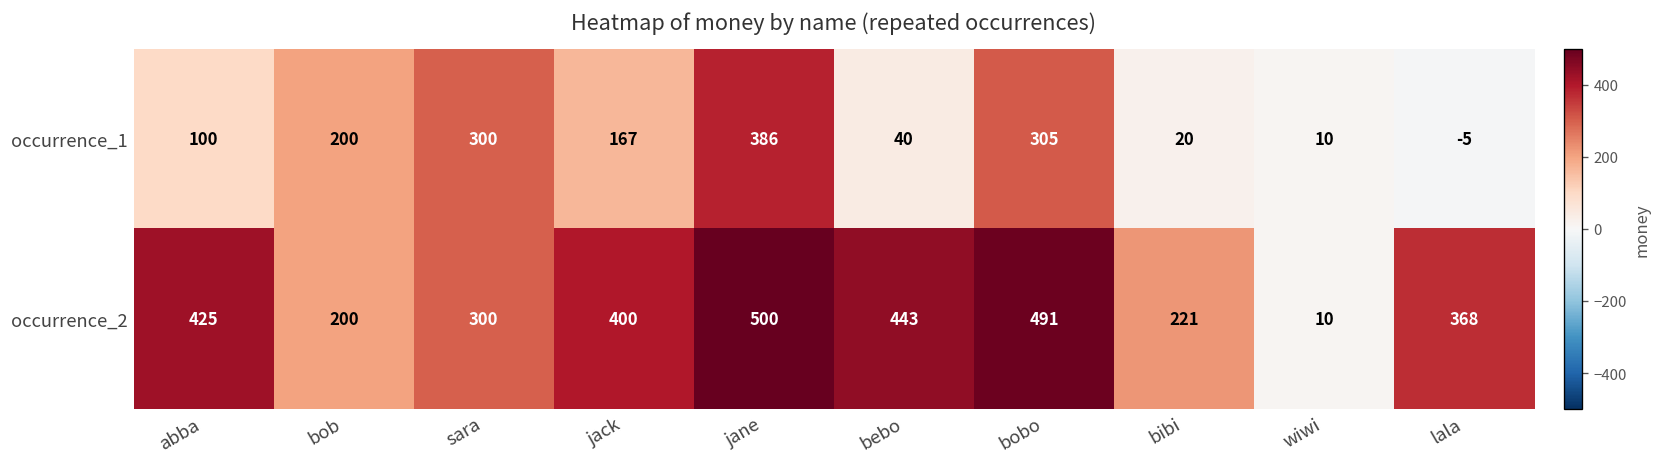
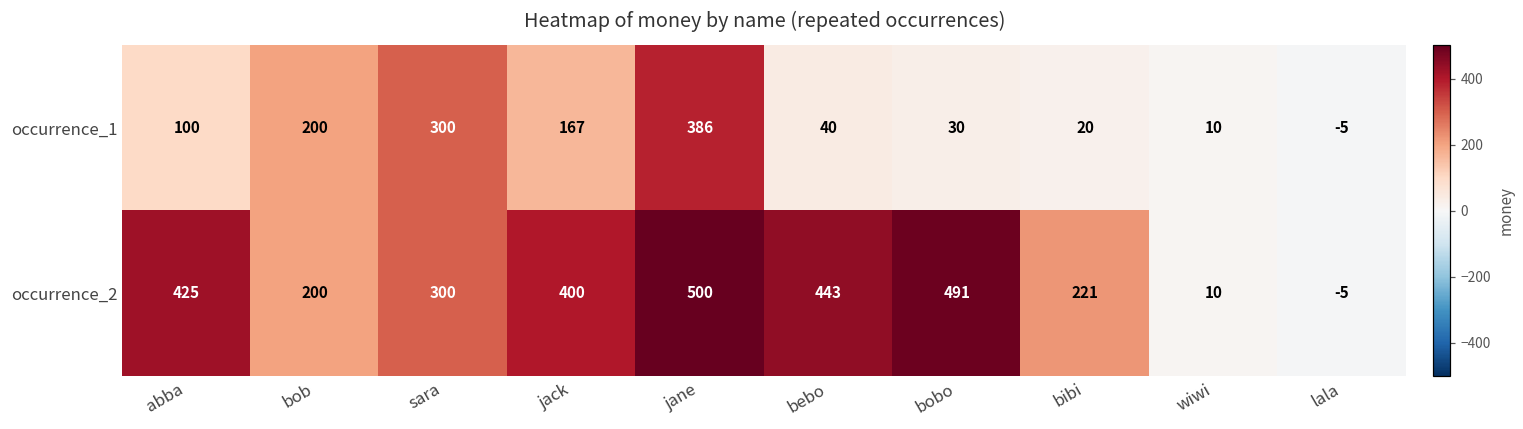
occurrence_1, bobo: 305 -> 30
occurrence_2, lala: 368 -> -5
